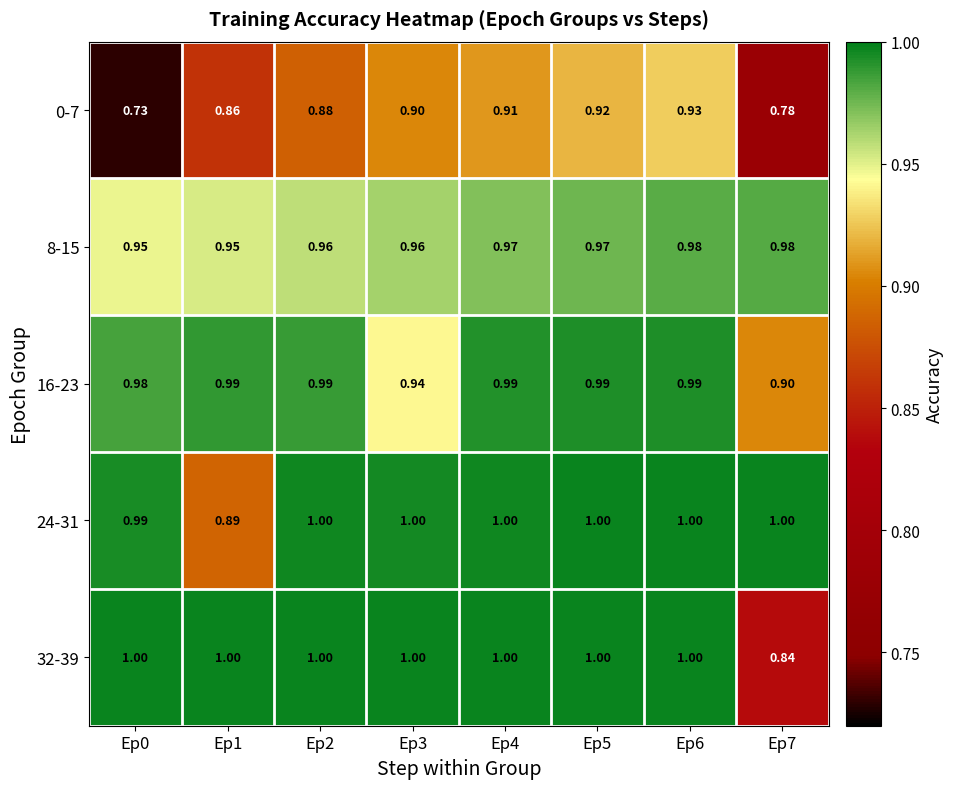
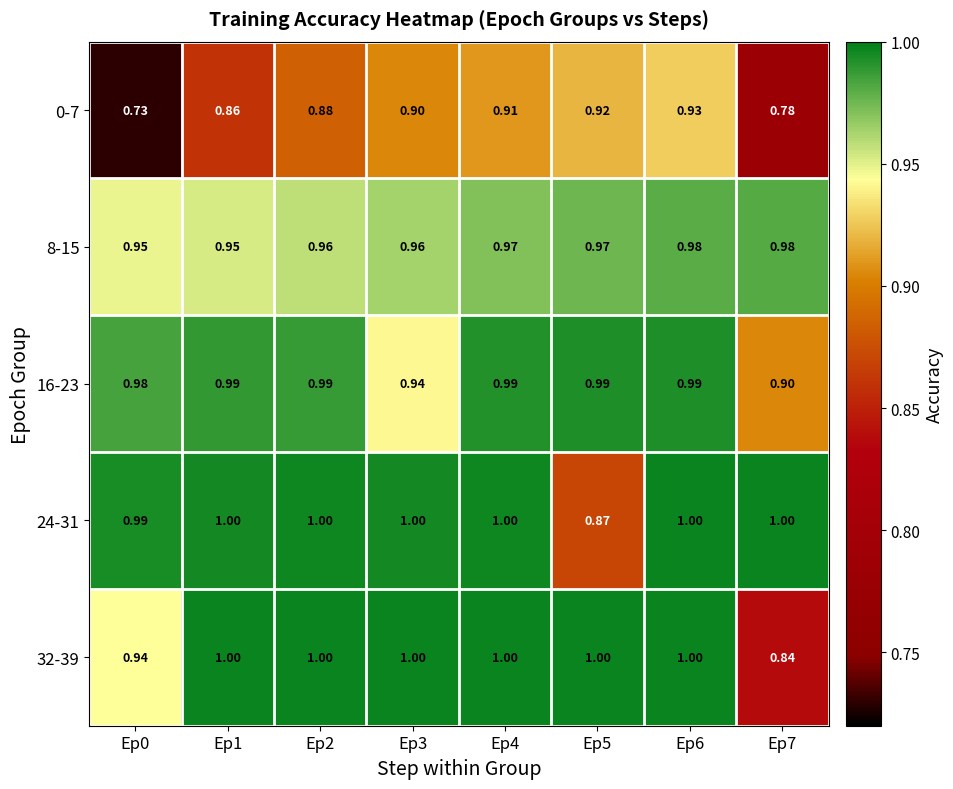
24-31, Ep1: 0.89 -> 1.00
24-31, Ep5: 1.00 -> 0.87
32-39, Ep0: 1.00 -> 0.94
